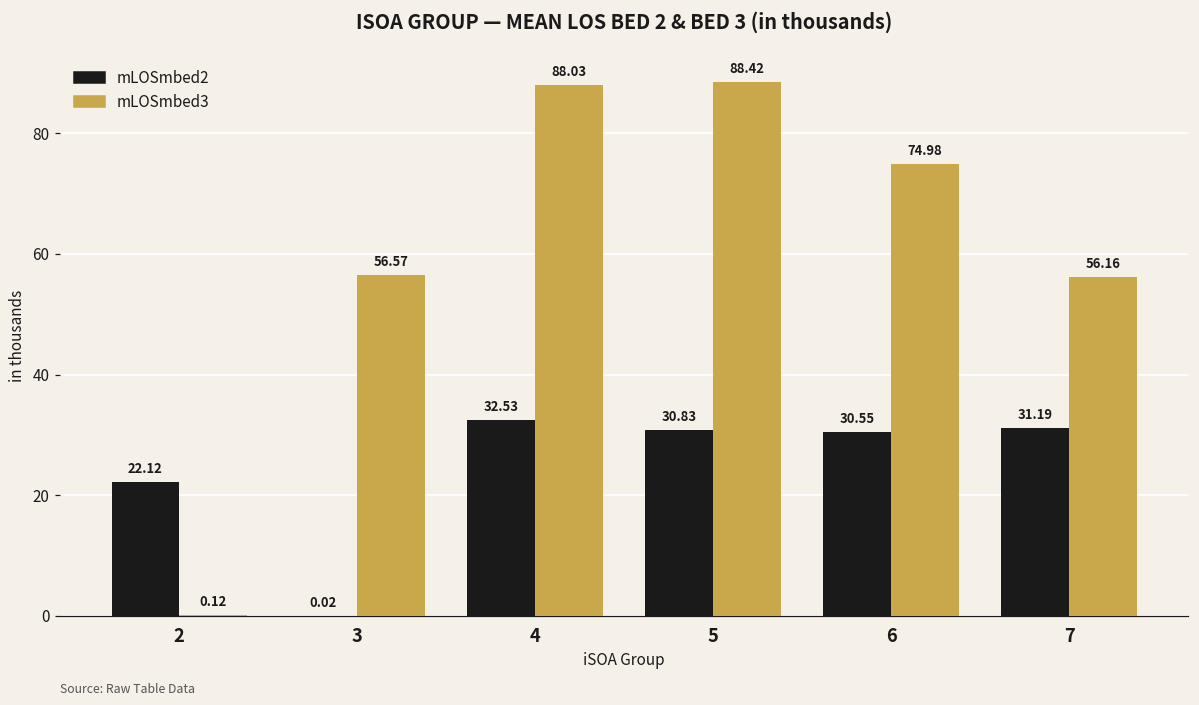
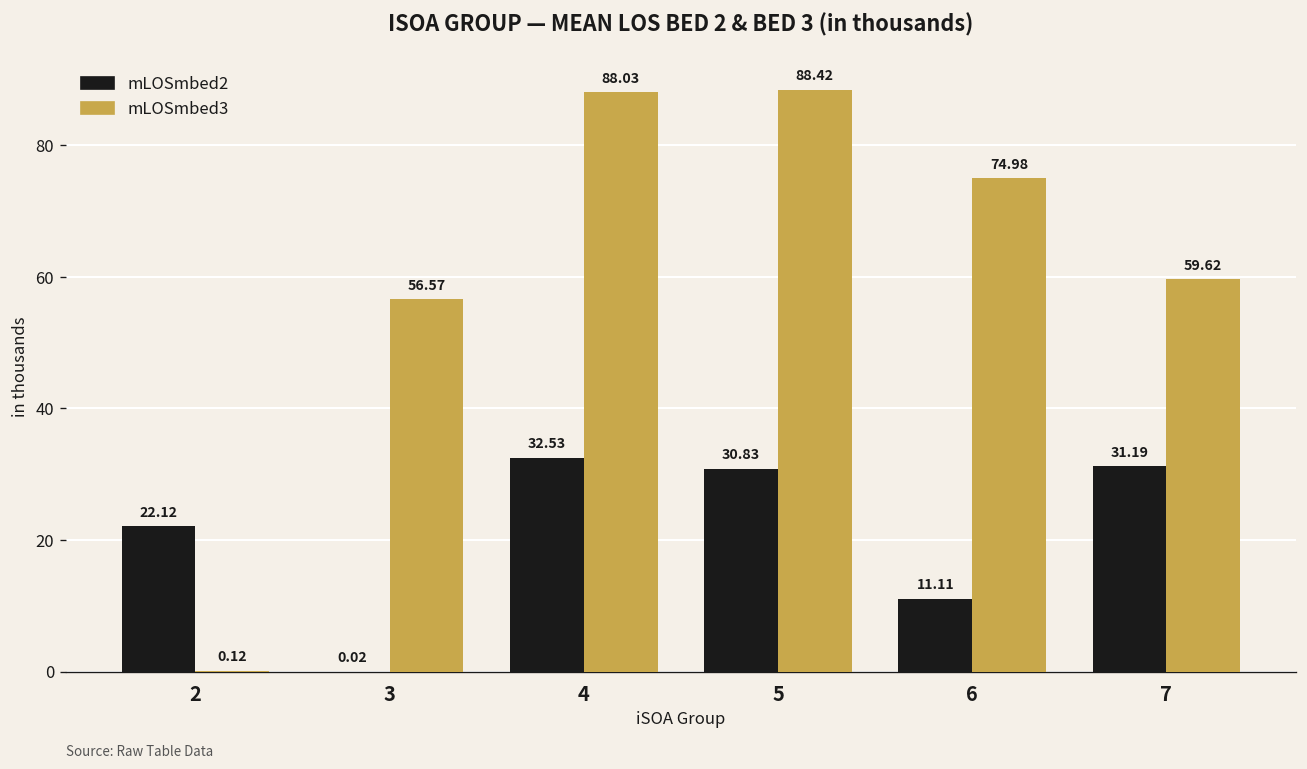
mLOSmbed2, 6: 30.55 -> 11.11
mLOSmbed3, 7: 56.16 -> 59.62
